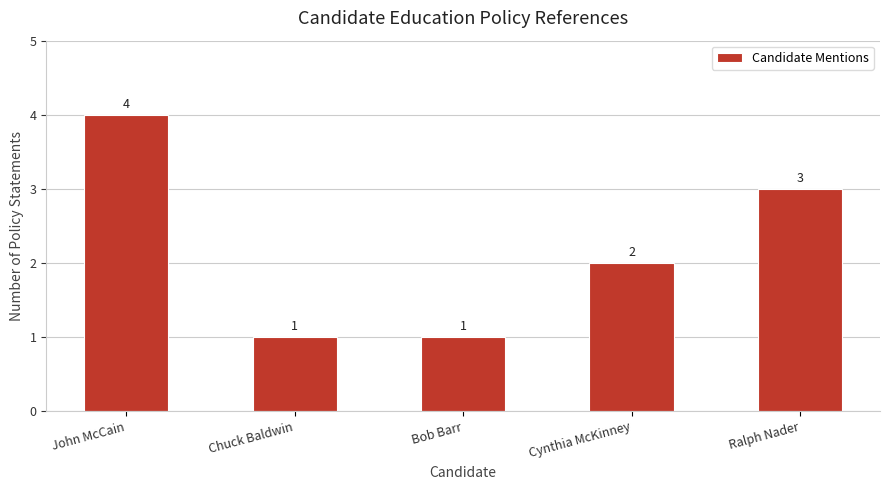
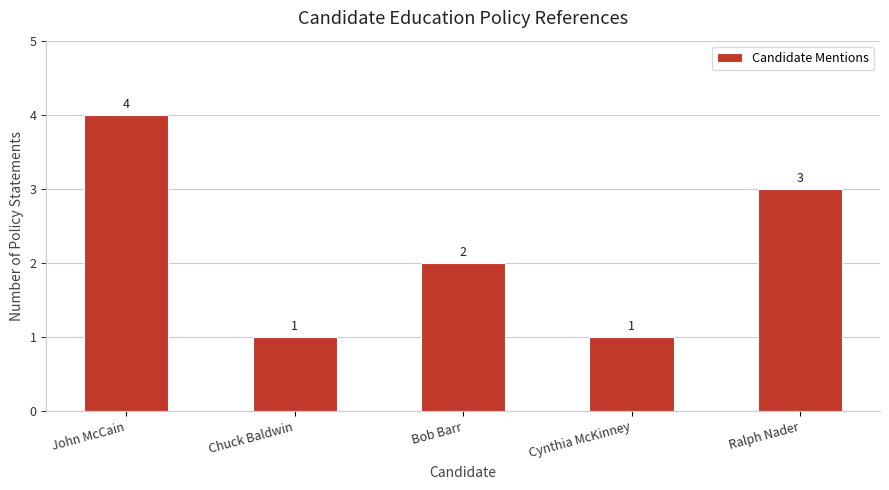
Bob Barr: 1 -> 2
Cynthia McKinney: 2 -> 1
